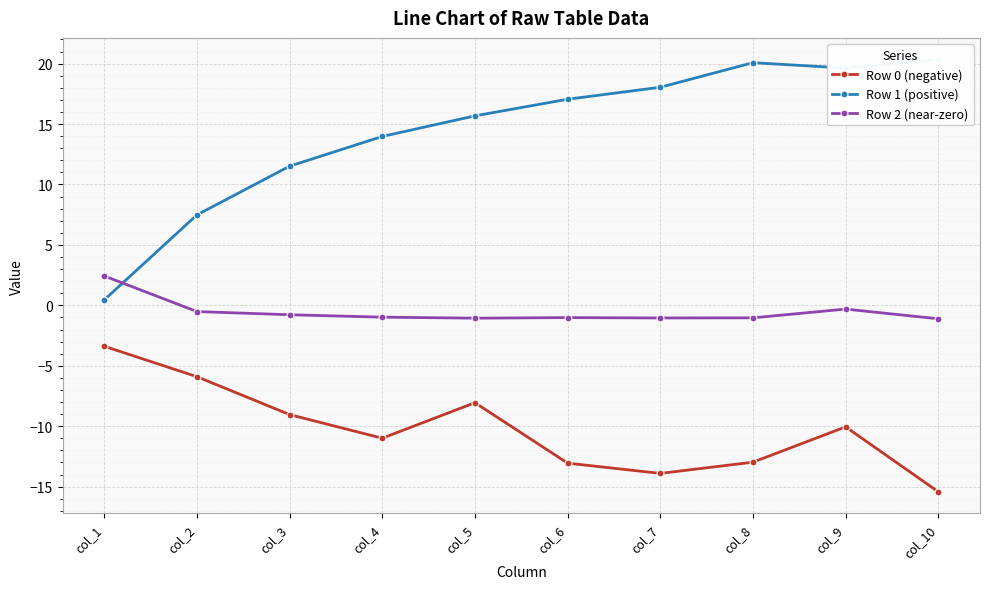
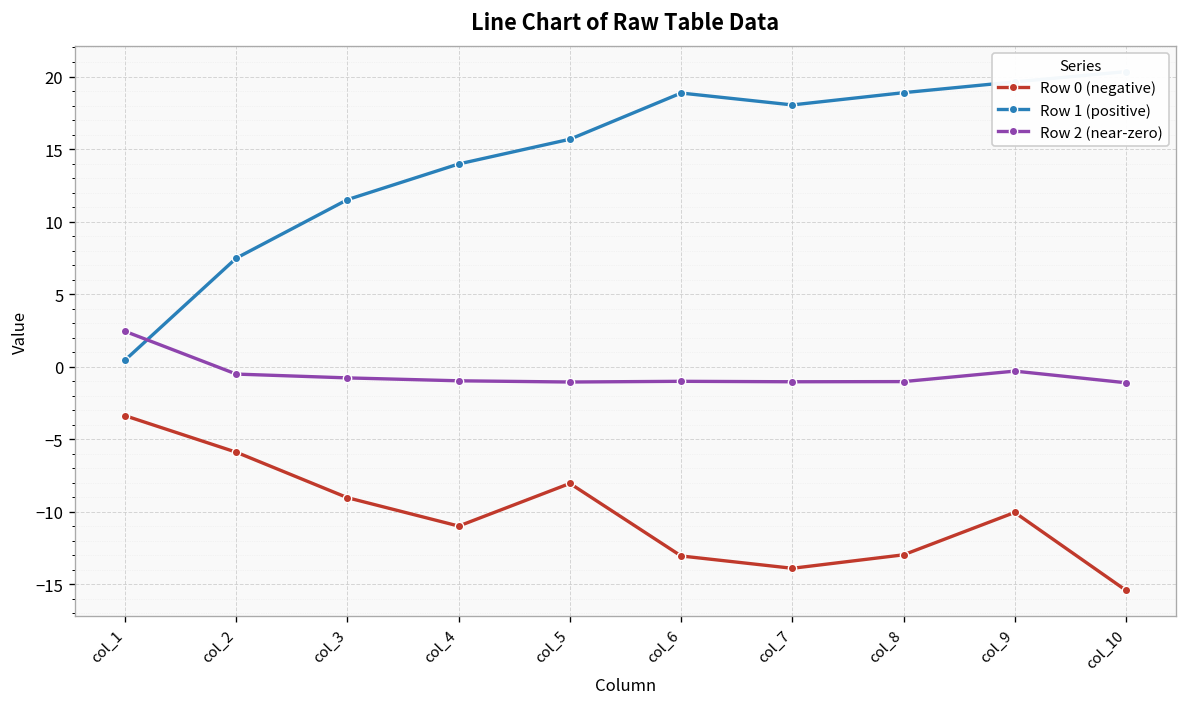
Row 1 (positive), col_6: 17.1 -> 18.9
Row 1 (positive), col_8: 20.1 -> 18.9
